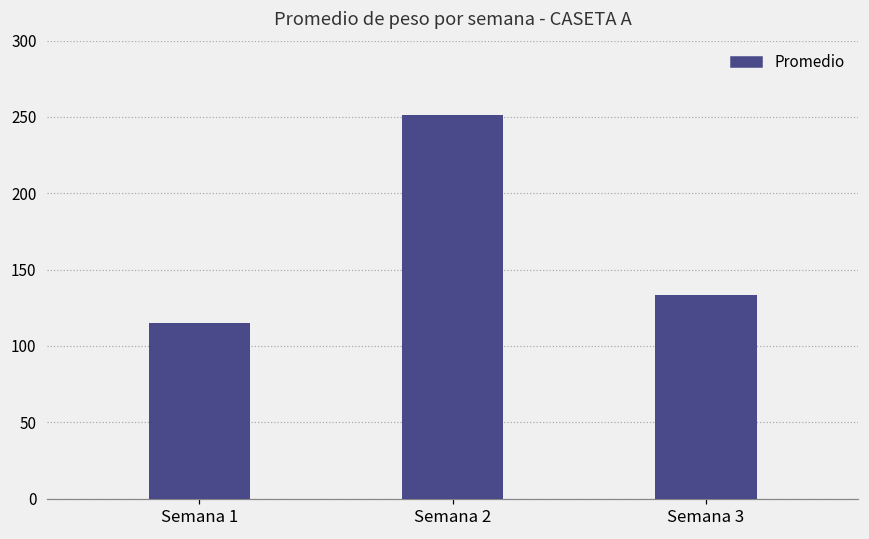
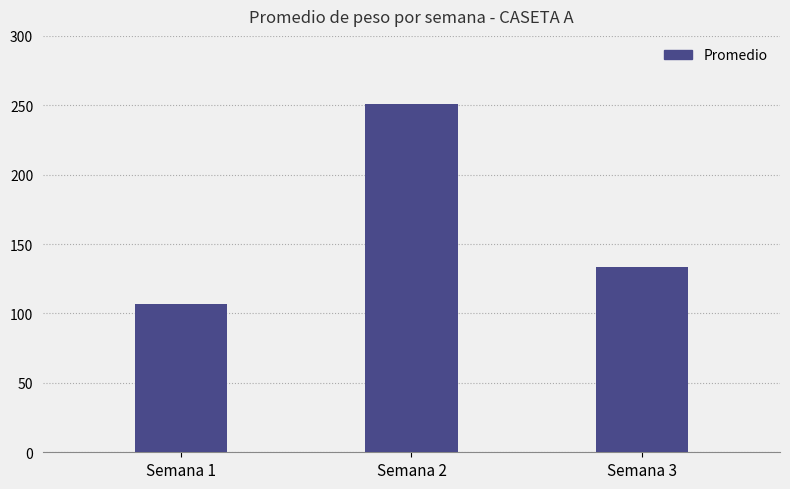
Semana 1: 115 -> 107
